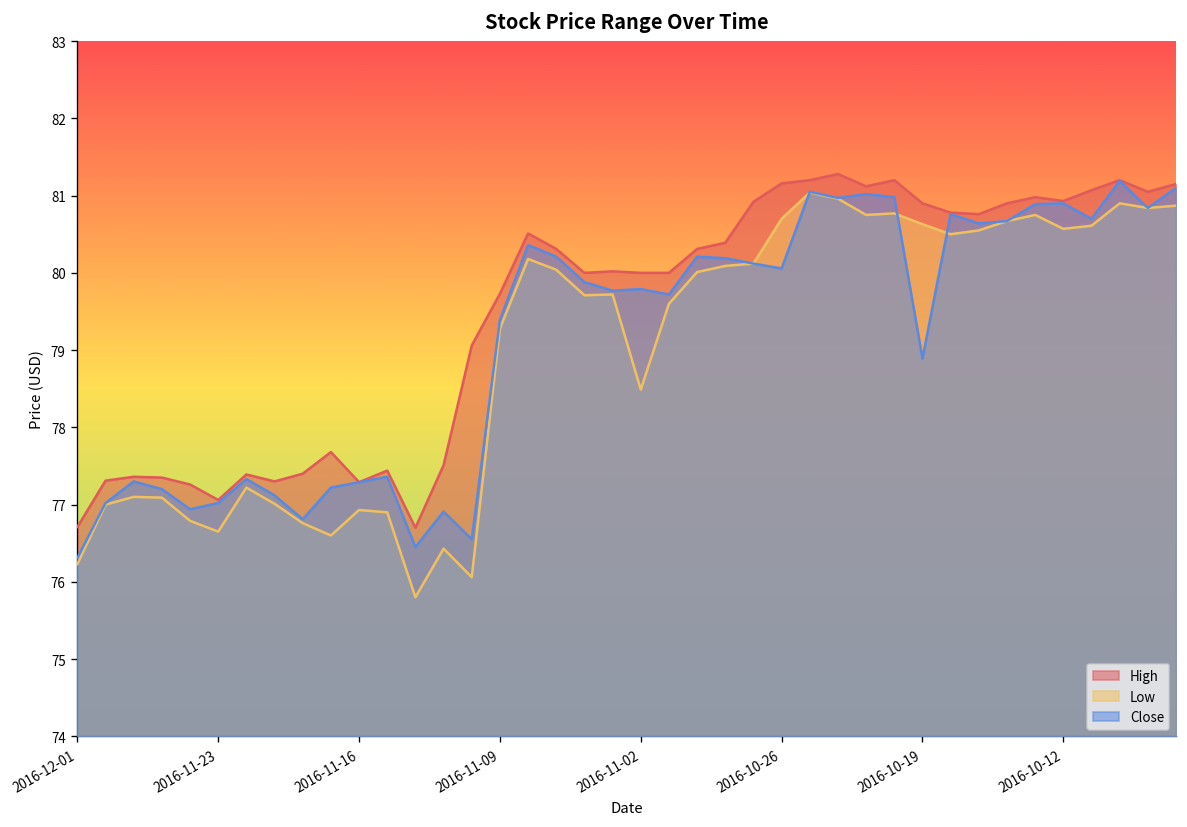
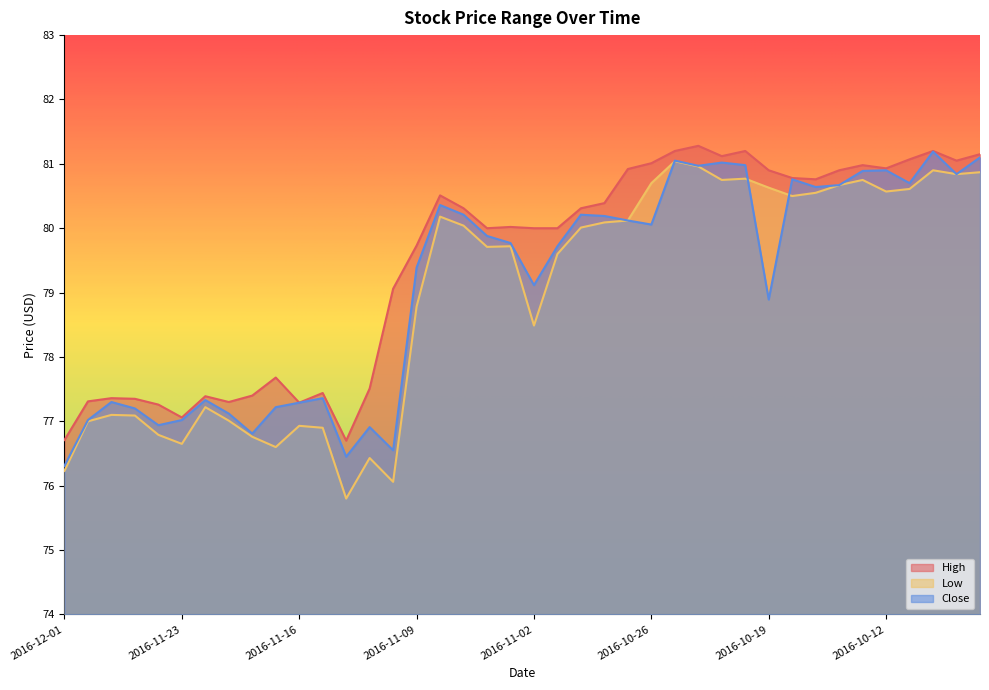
Low, 2016-11-09: 79.3 -> 78.8
Close, 2016-11-02: 79.8 -> 79.1
High, 2016-10-26: 81.2 -> 81.0
